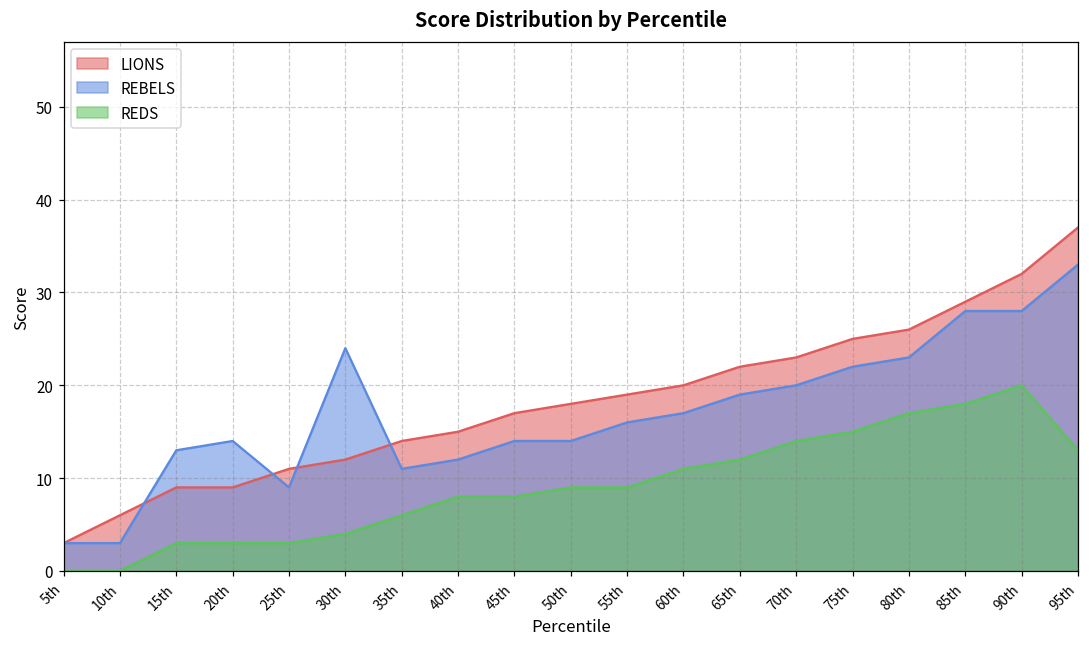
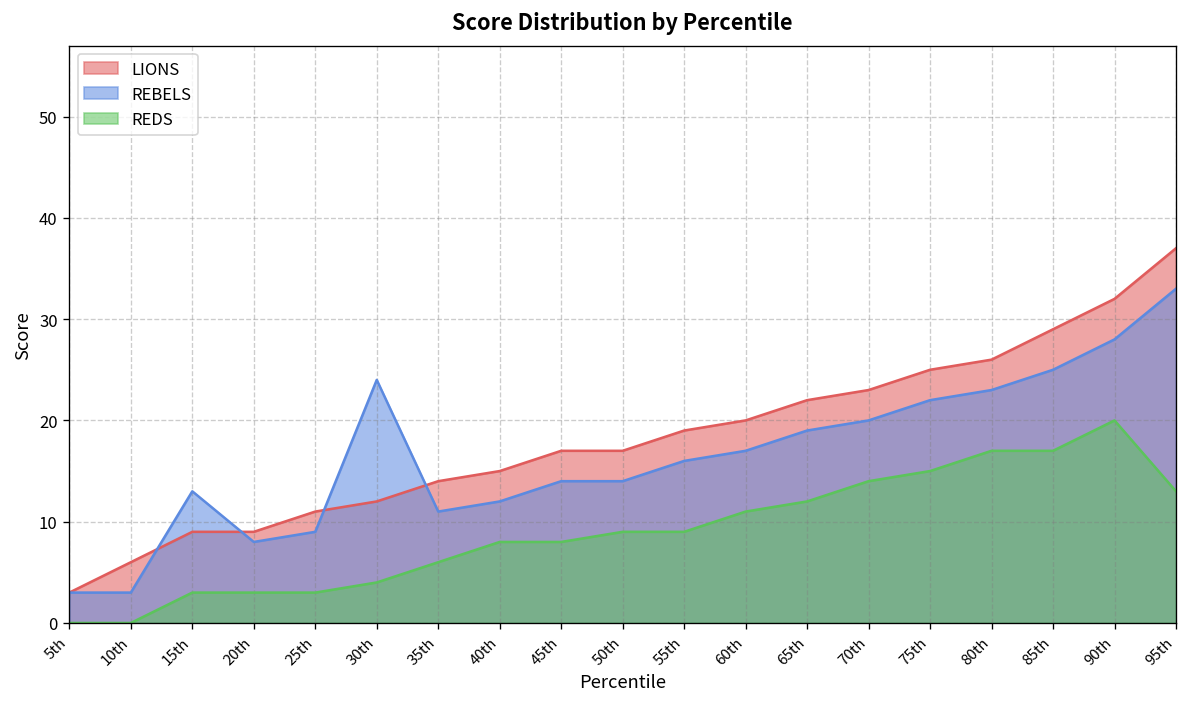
REBELS, 20th: 14 -> 8
LIONS, 50th: 18 -> 17
REBELS, 85th: 28 -> 25
REDS, 85th: 18 -> 17
